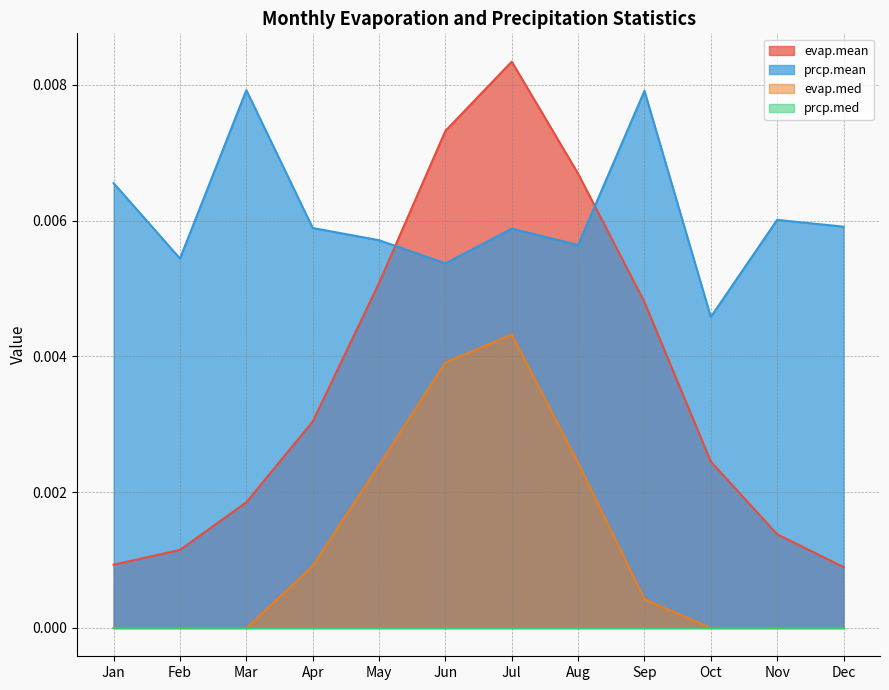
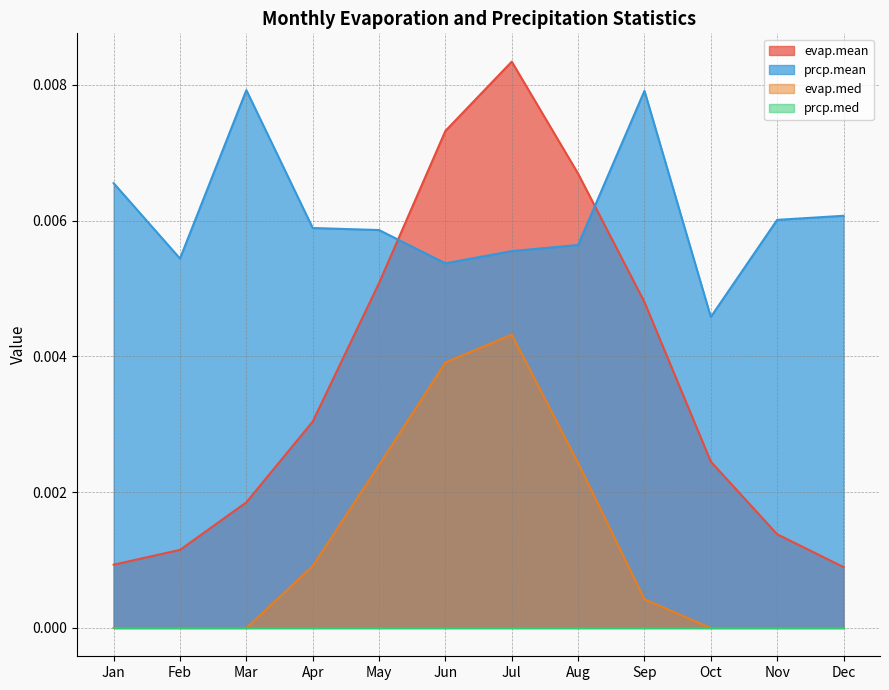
prcp.mean, May: 0.0057 -> 0.0059
prcp.mean, Jul: 0.0059 -> 0.0056
prcp.mean, Dec: 0.0059 -> 0.0061
